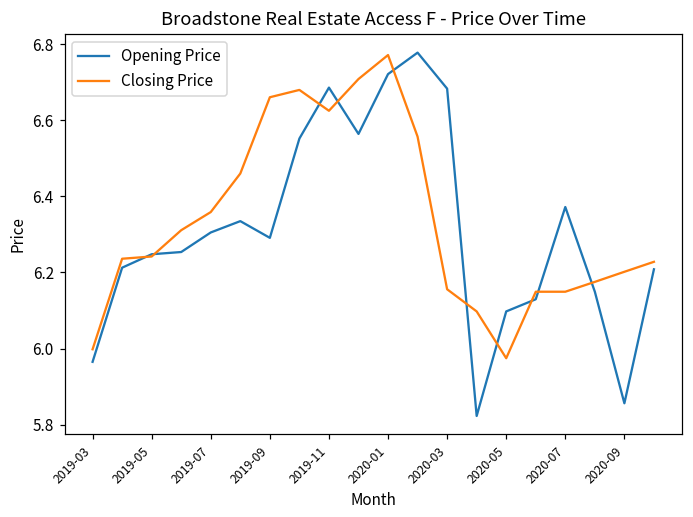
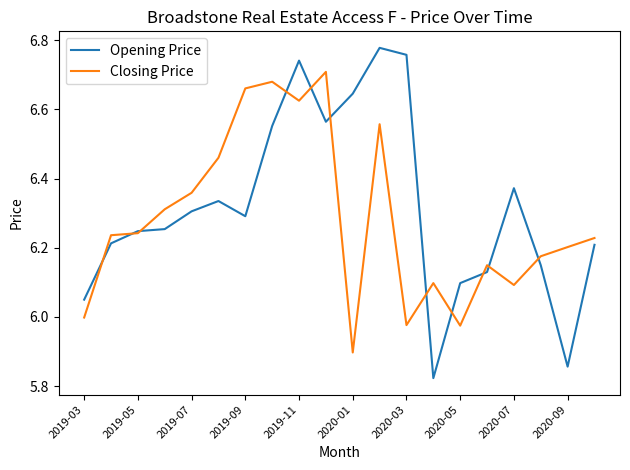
Opening Price, 2019-03: 5.97 -> 6.05
Opening Price, 2019-11: 6.69 -> 6.74
Opening Price, 2020-01: 6.72 -> 6.65
Closing Price, 2020-01: 6.77 -> 5.90
Opening Price, 2020-03: 6.68 -> 6.76
Closing Price, 2020-03: 6.16 -> 5.98
Closing Price, 2020-07: 6.15 -> 6.09
